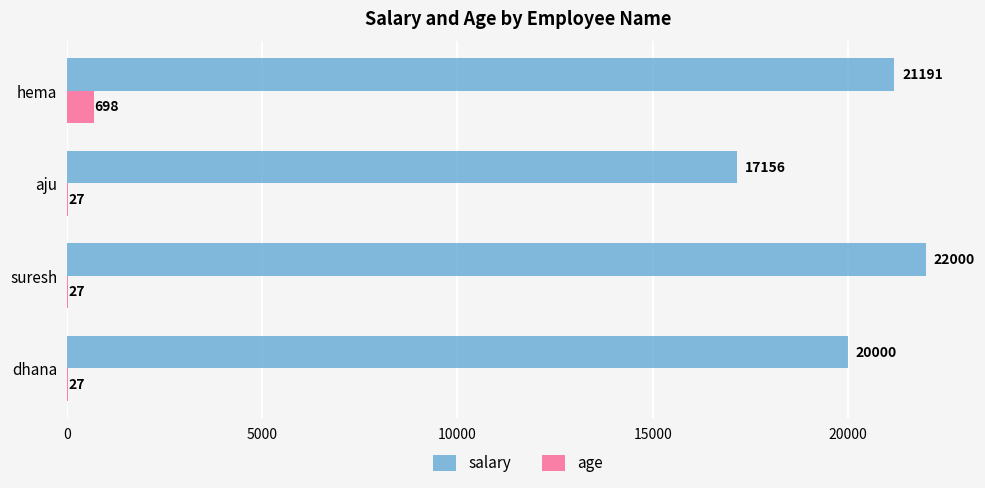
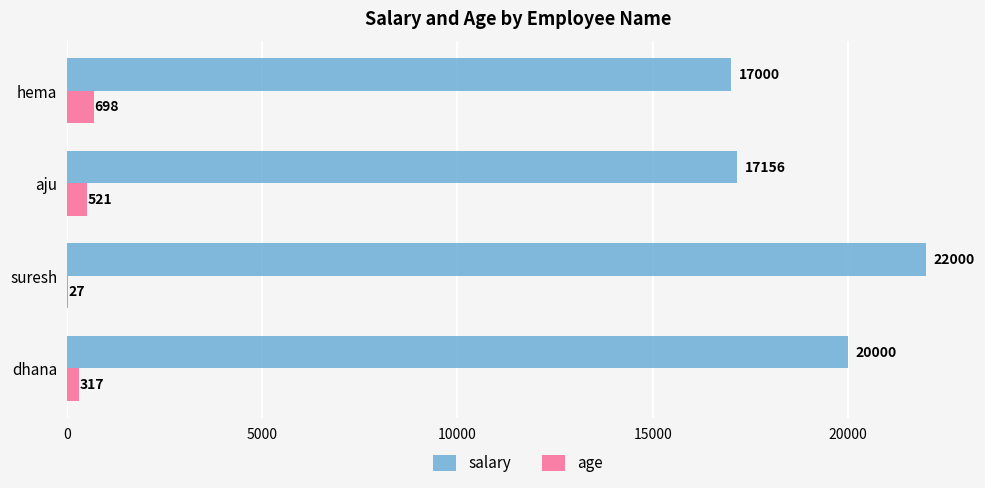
salary, hema: 21191 -> 17000
age, aju: 27 -> 521
age, dhana: 27 -> 317
